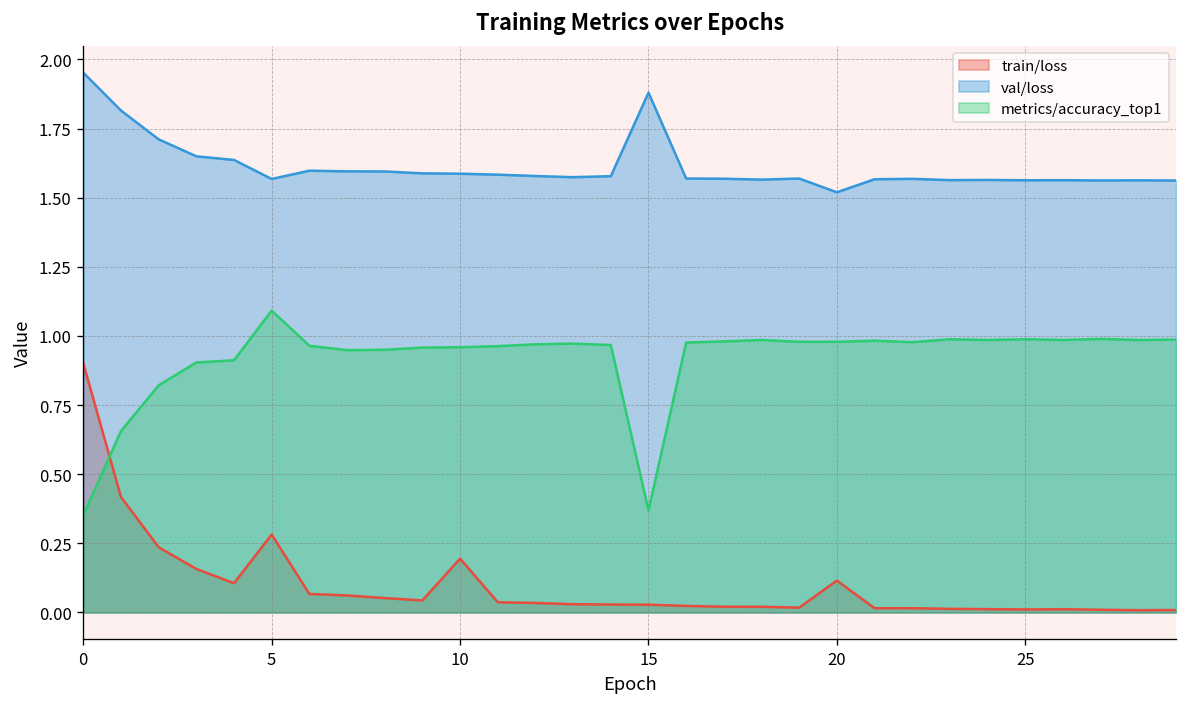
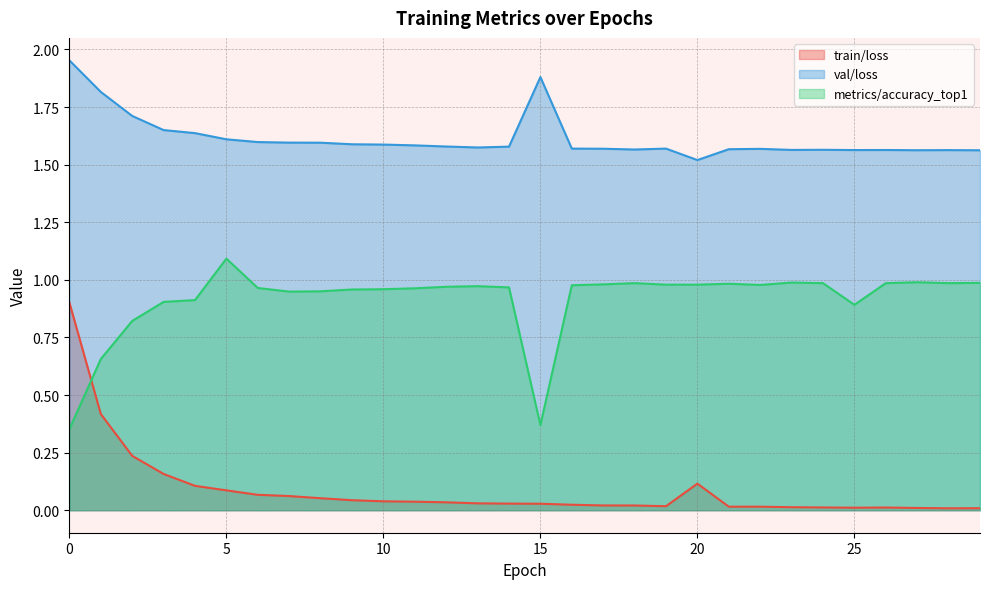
train/loss, 5: 0.28 -> 0.09
val/loss, 5: 1.57 -> 1.61
train/loss, 10: 0.19 -> 0.04
metrics/accuracy_top1, 25: 0.99 -> 0.89
